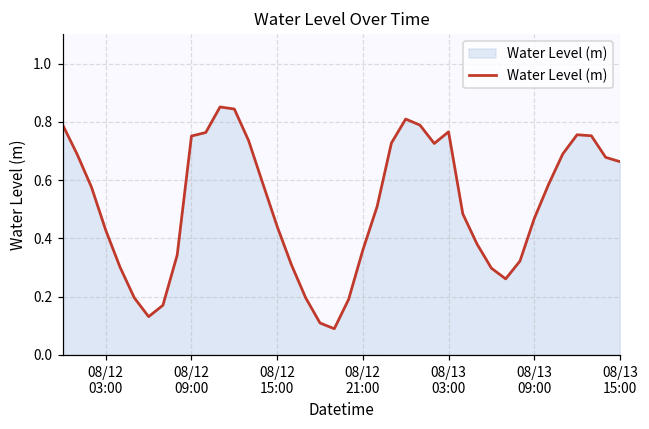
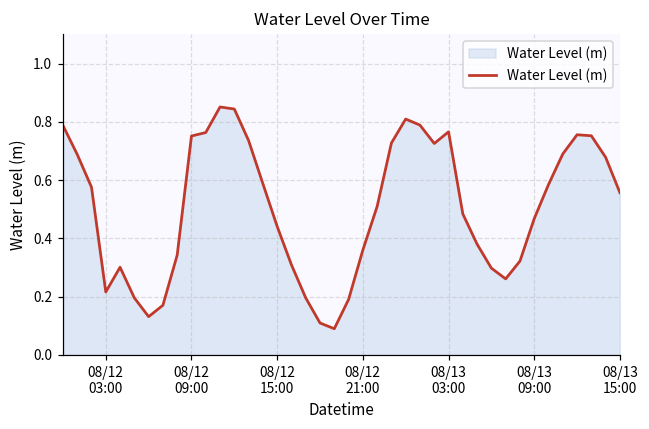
08/12 03:00: 0.43 -> 0.22
08/13 15:00: 0.66 -> 0.56
